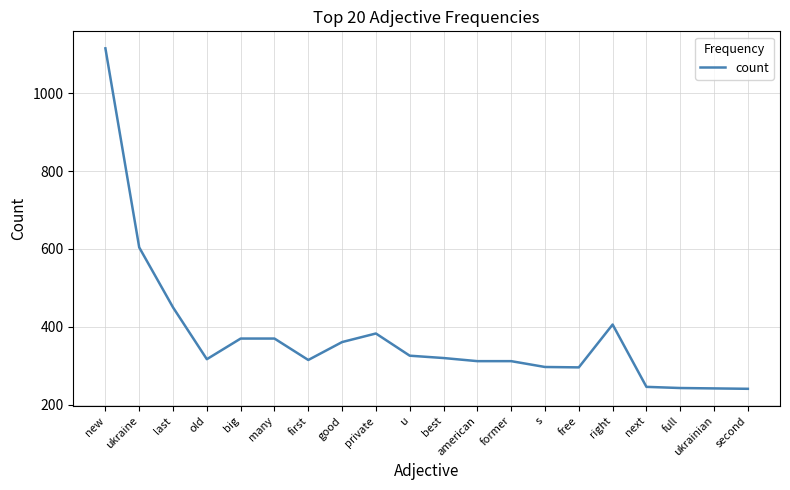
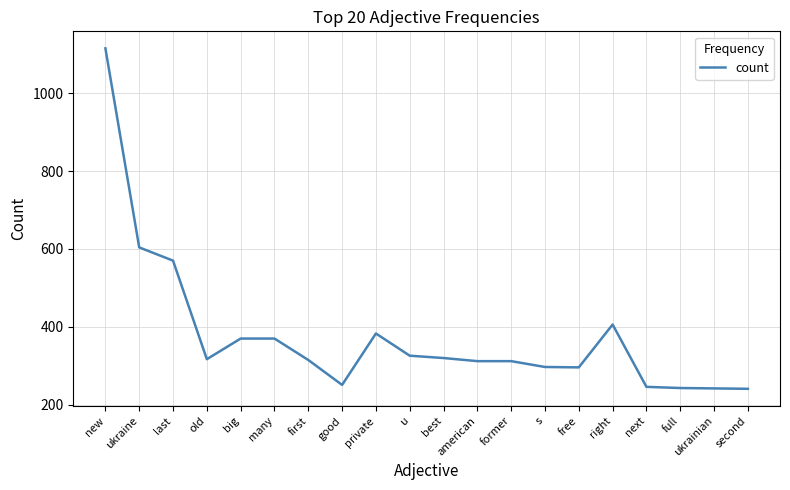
last: 450 -> 570
good: 360 -> 250
